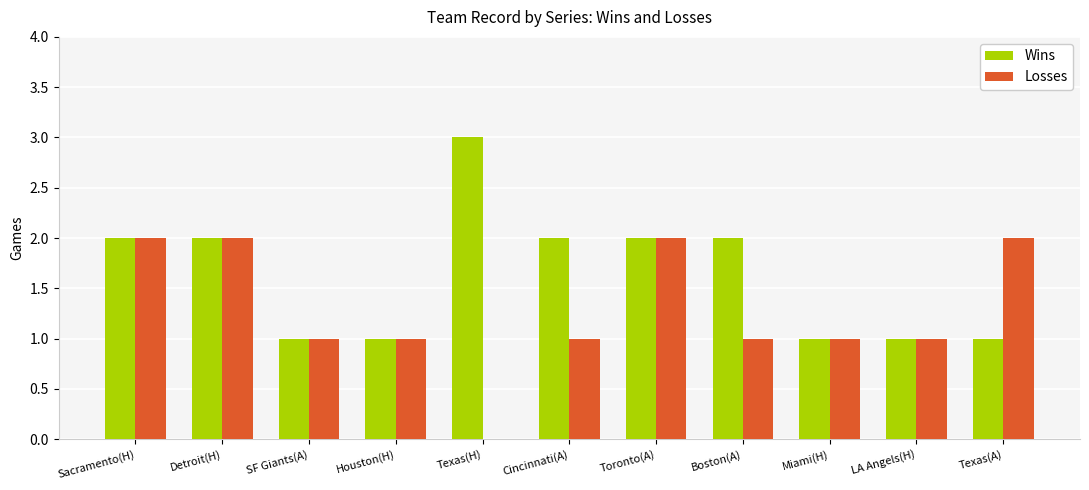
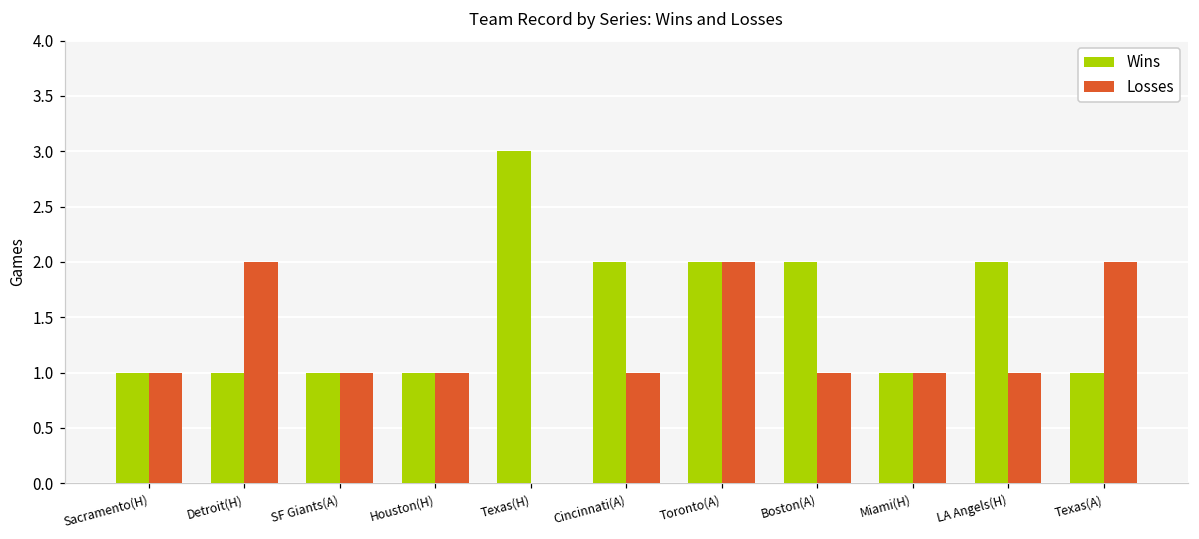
Wins, Sacramento(H): 2 -> 1
Losses, Sacramento(H): 2 -> 1
Wins, Detroit(H): 2 -> 1
Wins, LA Angels(H): 1 -> 2
